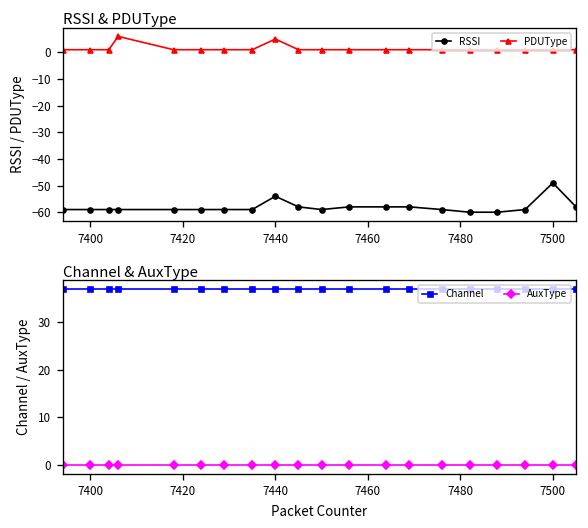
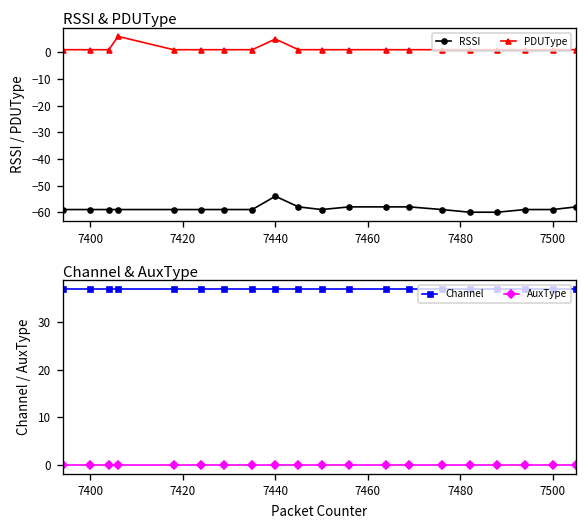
RSSI & PDUType, RSSI, 7500: -49 -> -59
